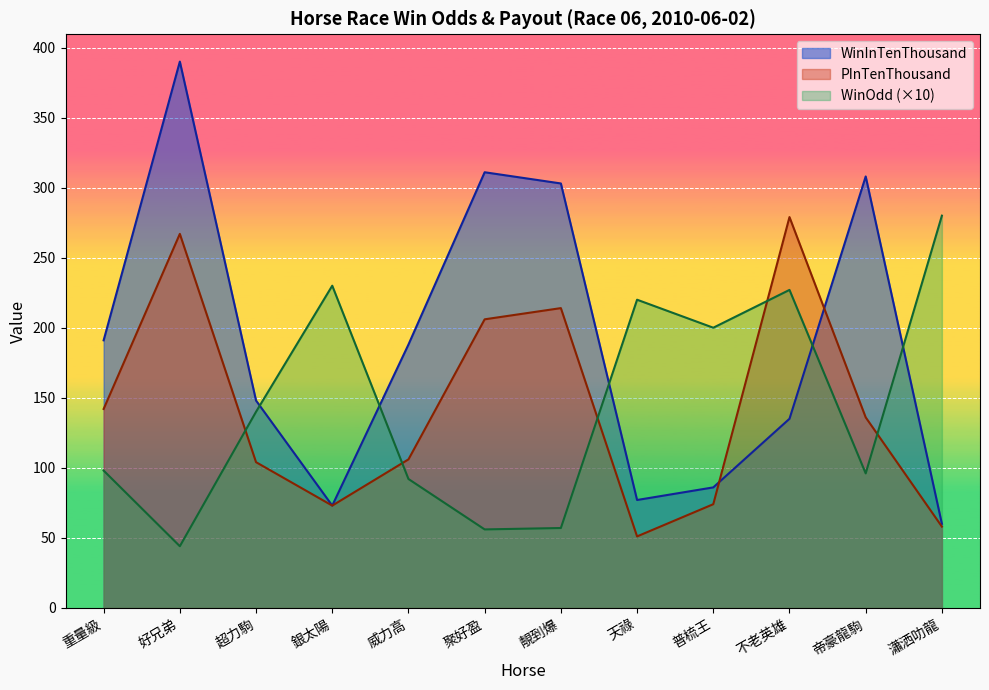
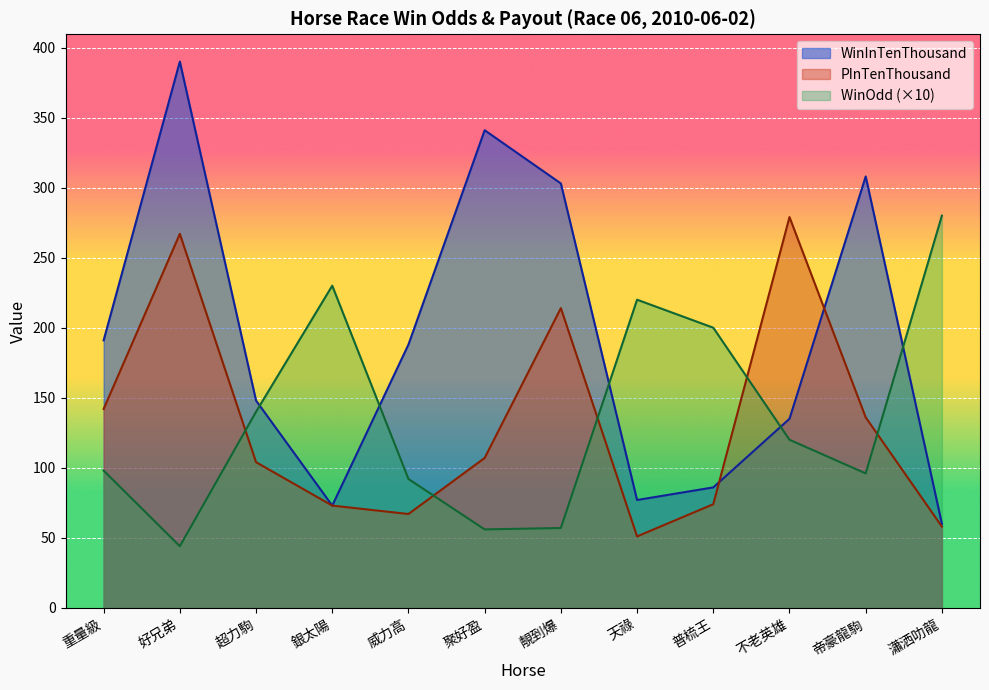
PInTenThousand, 威力高: 106 -> 67
WinInTenThousand, 聚好盈: 311 -> 341
PInTenThousand, 聚好盈: 206 -> 107
WinOdd (×10), 不老英雄: 227 -> 120
